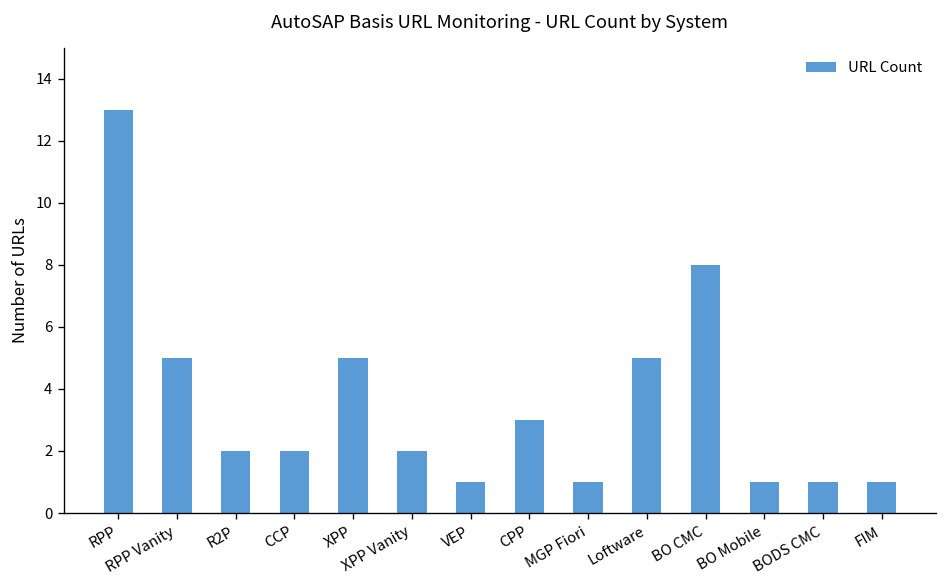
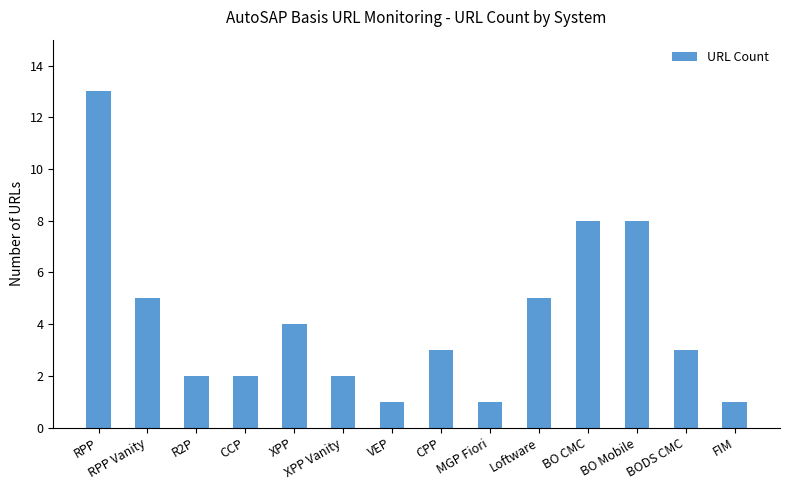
XPP: 5 -> 4
BO Mobile: 1 -> 8
BODS CMC: 1 -> 3
